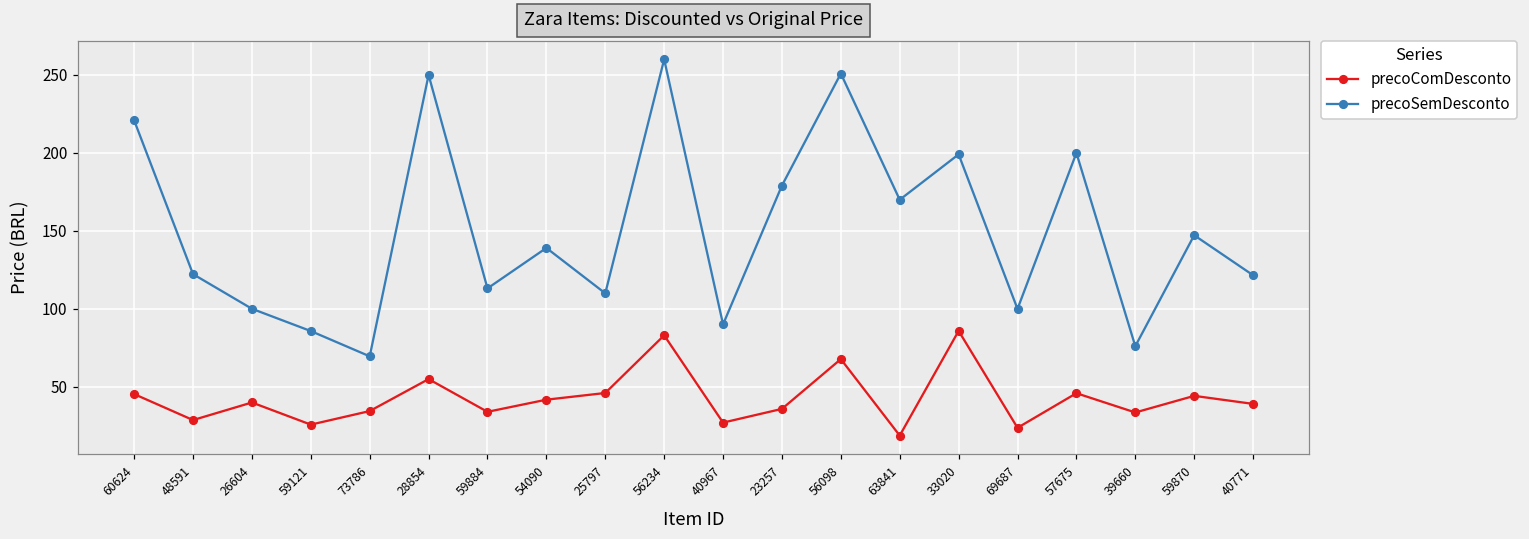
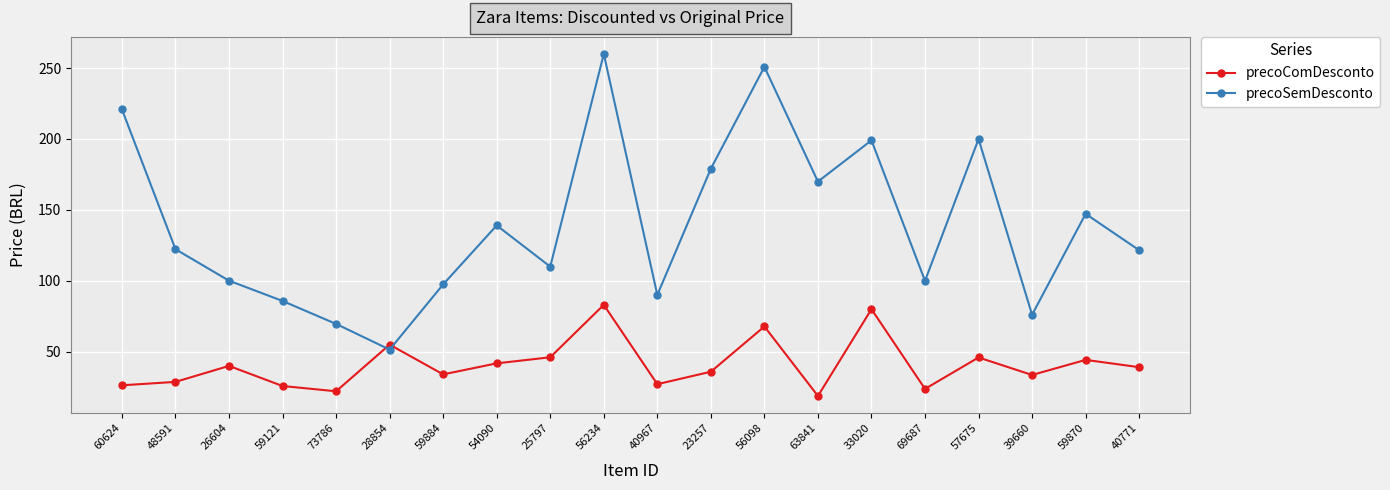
precoComDesconto, 60624: 45 -> 26
precoComDesconto, 73786: 34 -> 22
precoSemDesconto, 28854: 250 -> 51
precoSemDesconto, 59884: 113 -> 97
precoComDesconto, 33020: 86 -> 80
